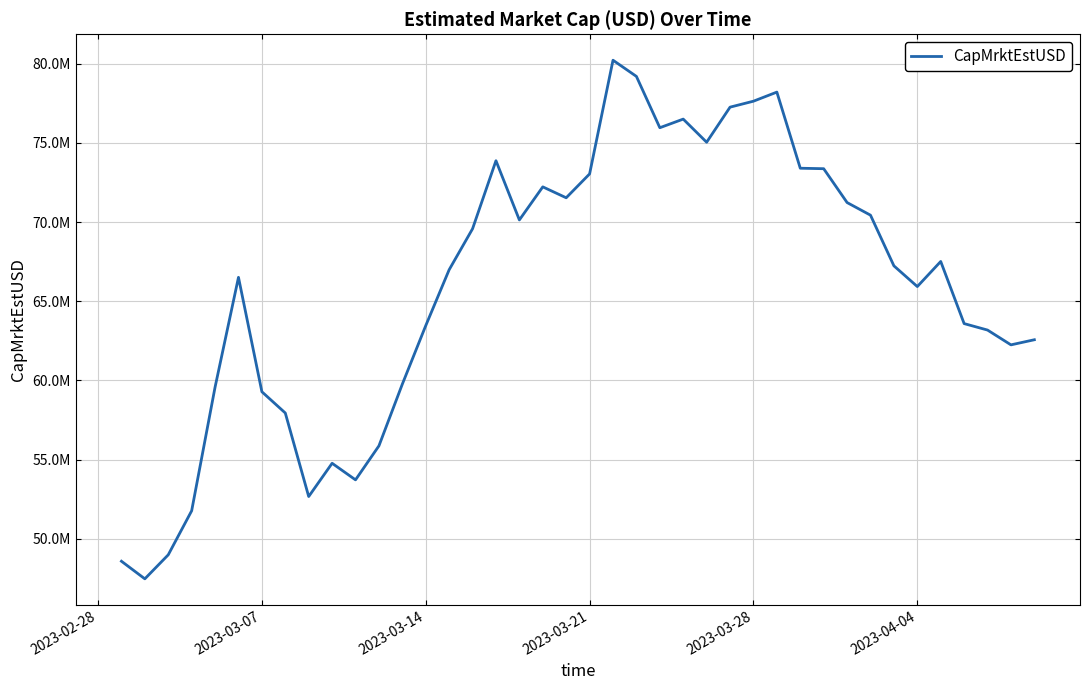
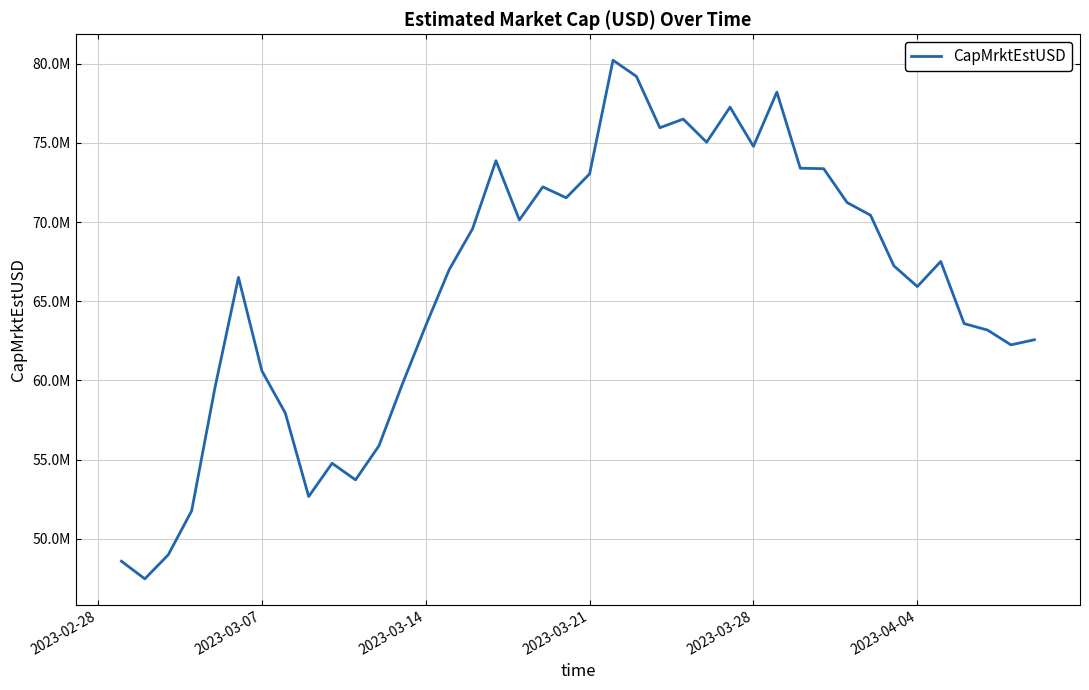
2023-03-07: 59300000 -> 60600000
2023-03-28: 77600000 -> 74800000
